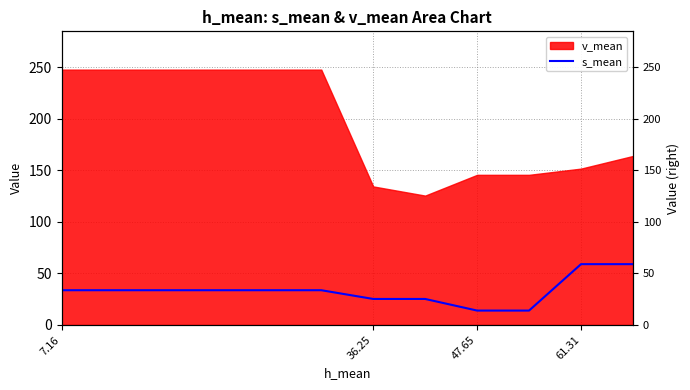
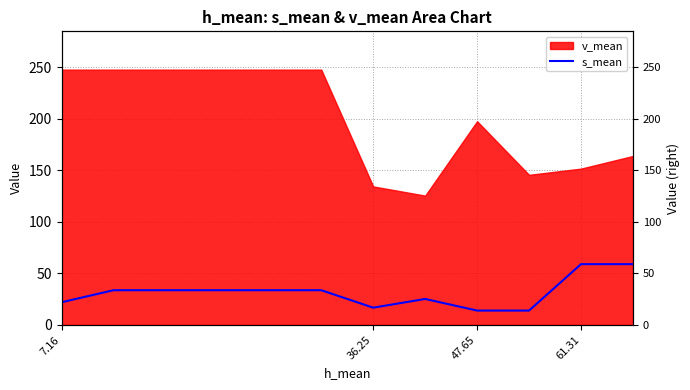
s_mean, 7.16: 34 -> 22
s_mean, 36.25: 25 -> 17
v_mean, 47.65: 146 -> 198
